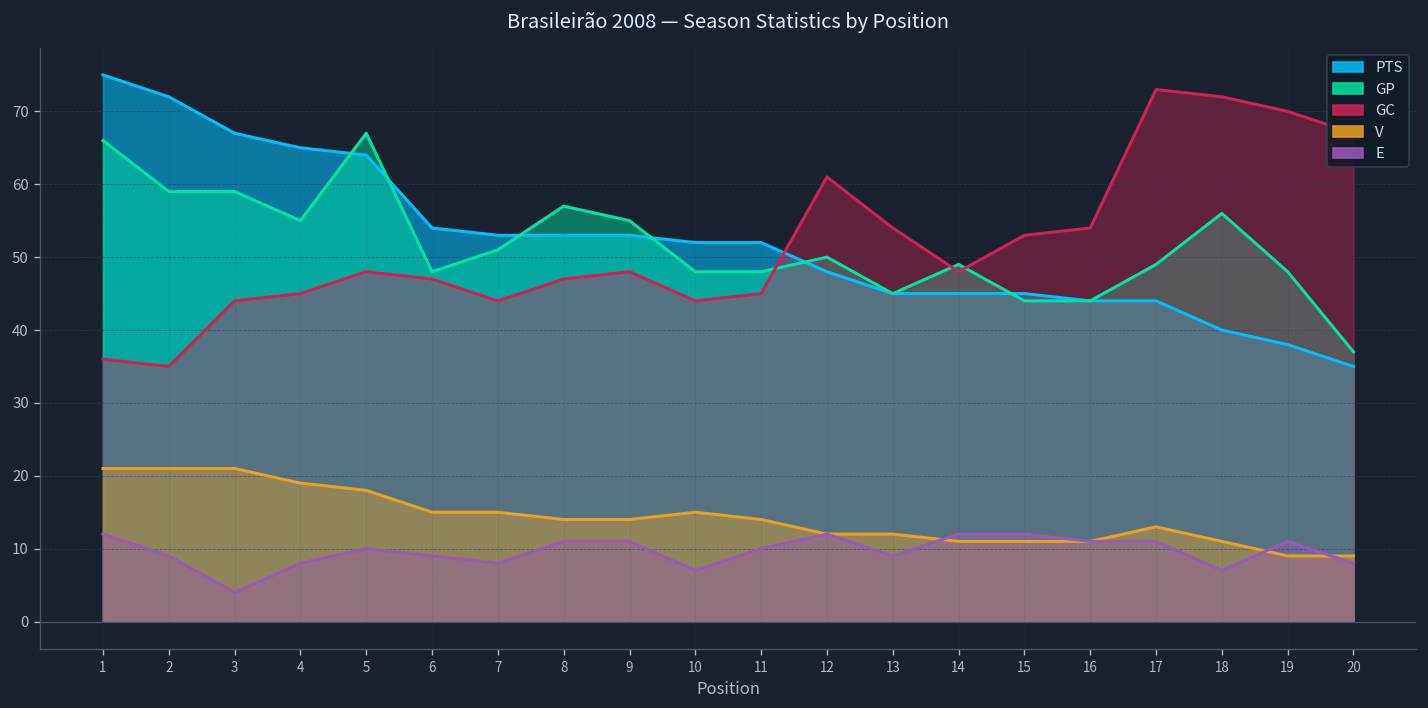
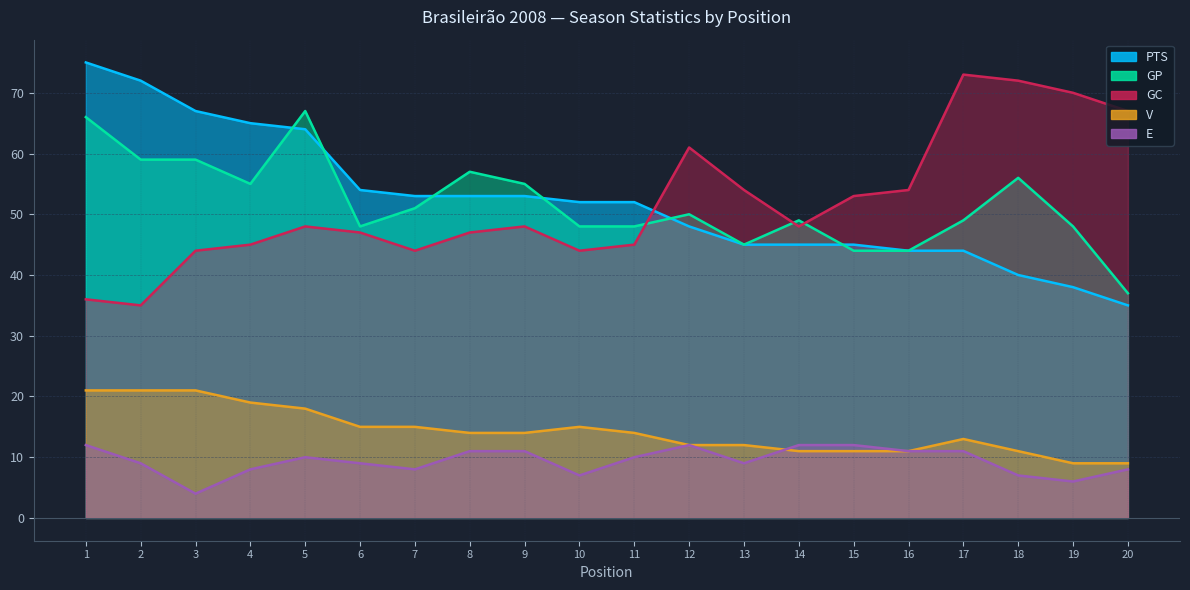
E, 19: 11 -> 6
